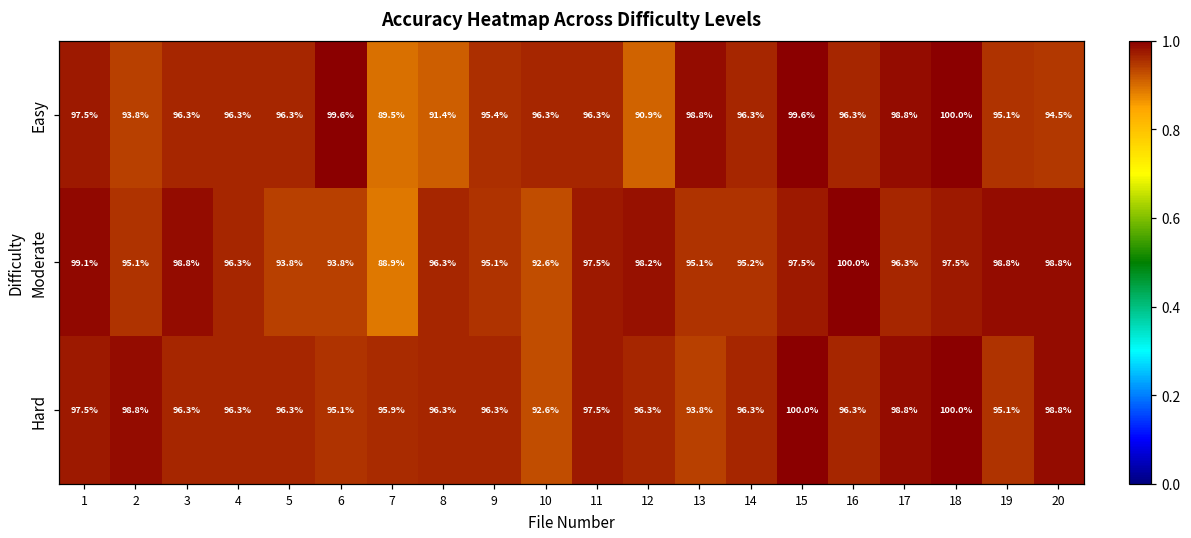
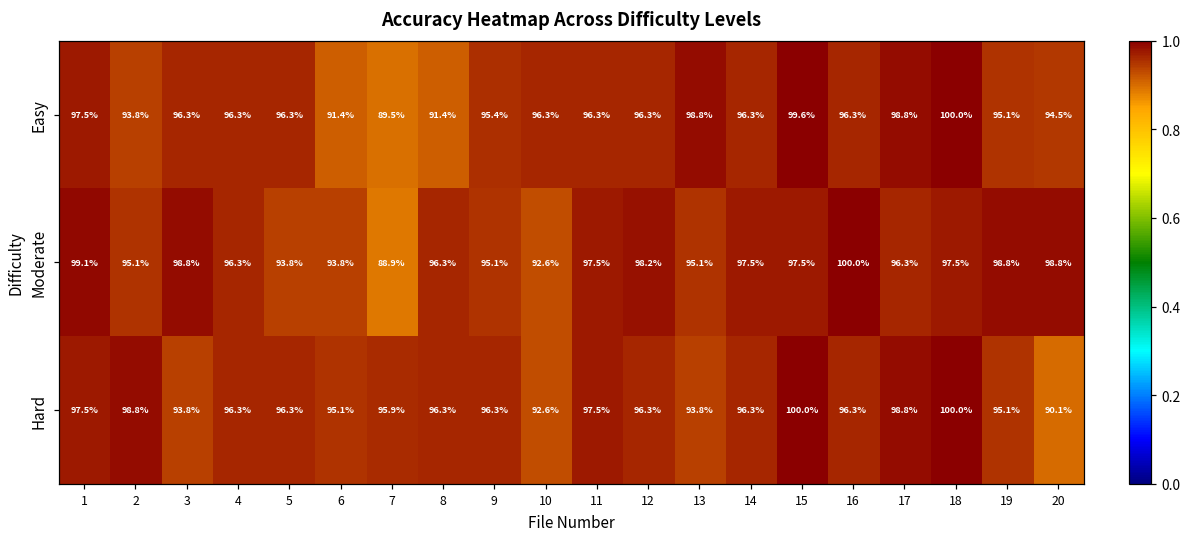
Easy, 6: 99.6% -> 91.4%
Easy, 12: 90.9% -> 96.3%
Moderate, 14: 95.2% -> 97.5%
Hard, 3: 96.3% -> 93.8%
Hard, 20: 98.8% -> 90.1%
